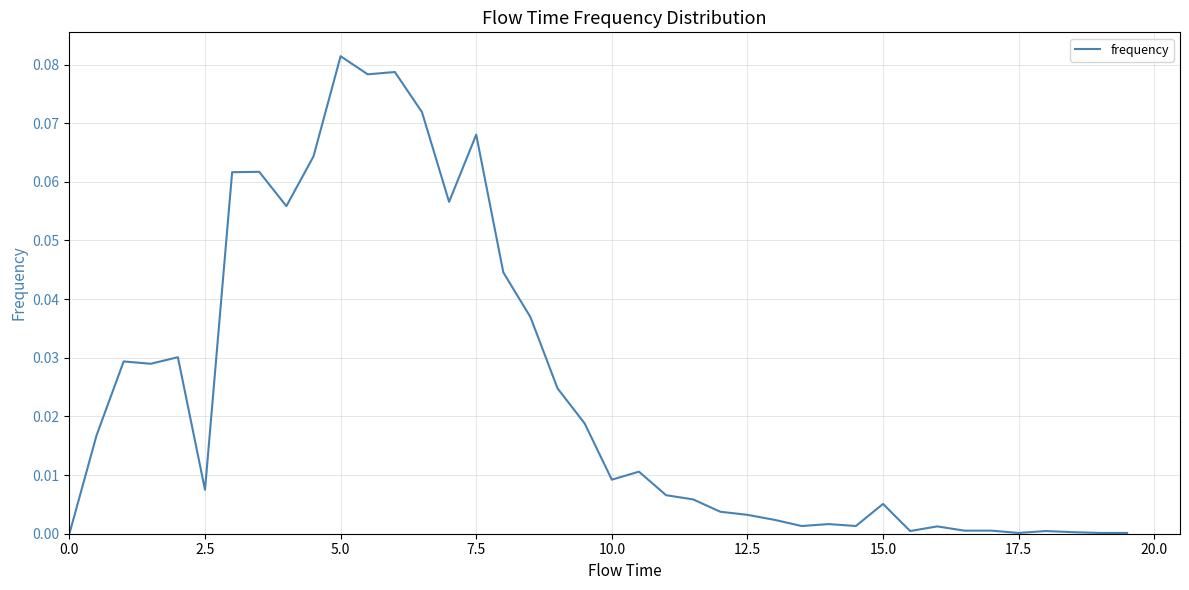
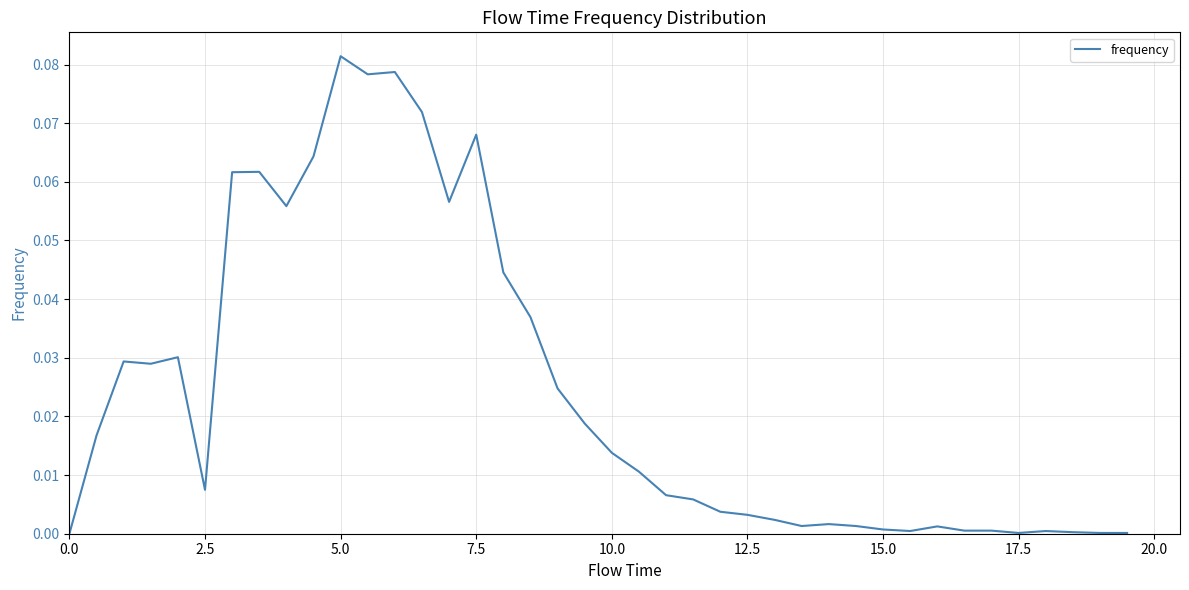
10.0: 0.009 -> 0.014
15.0: 0.005 -> 0.001
